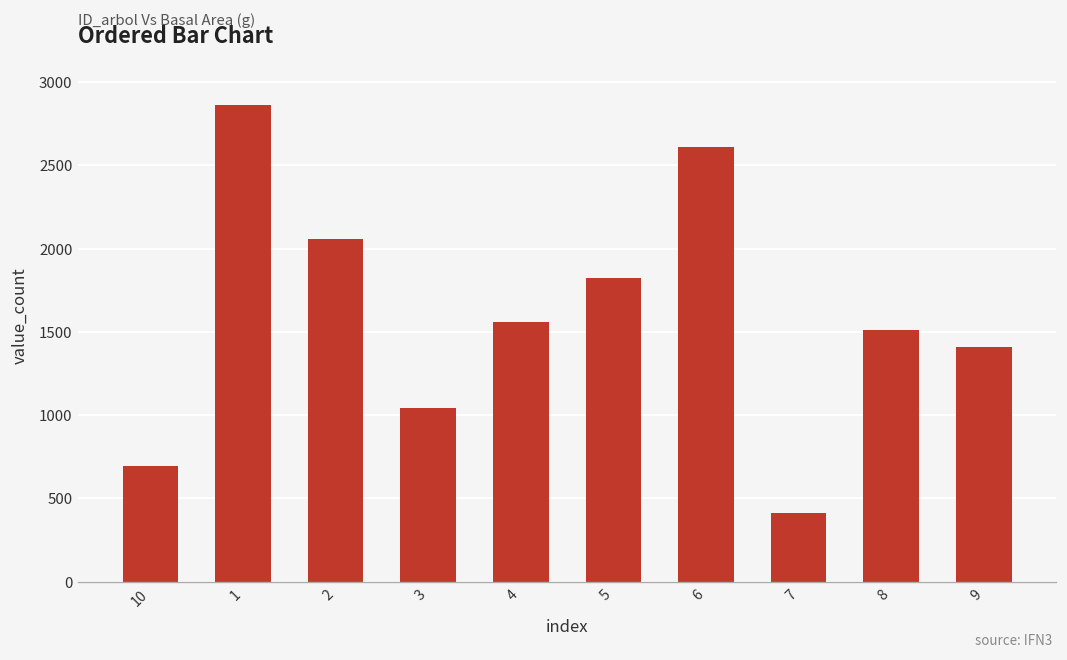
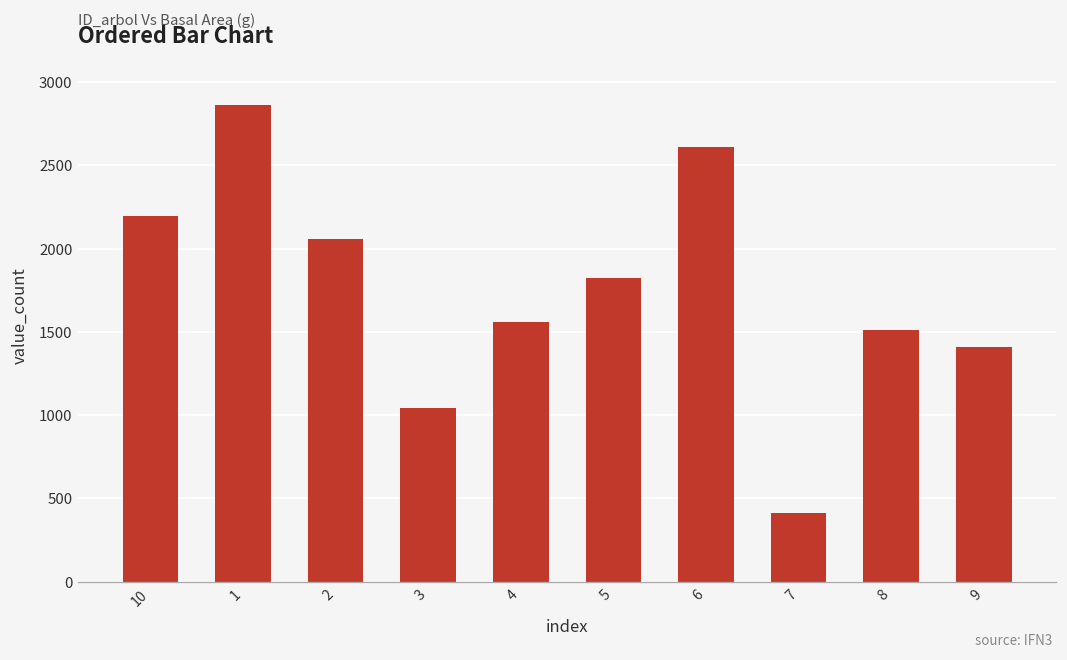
10: 690 -> 2200
